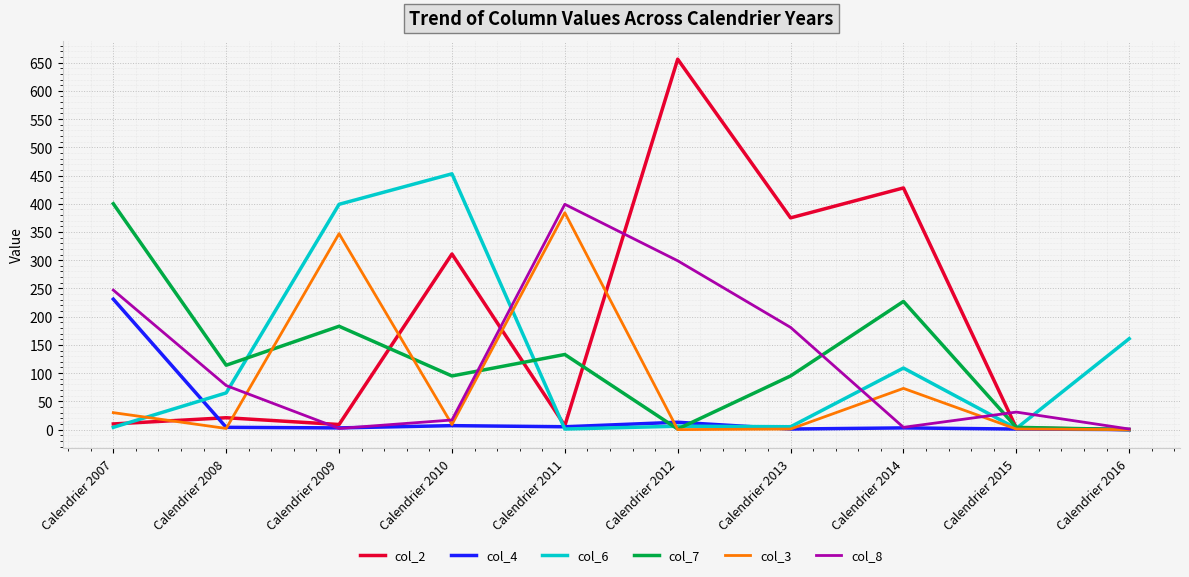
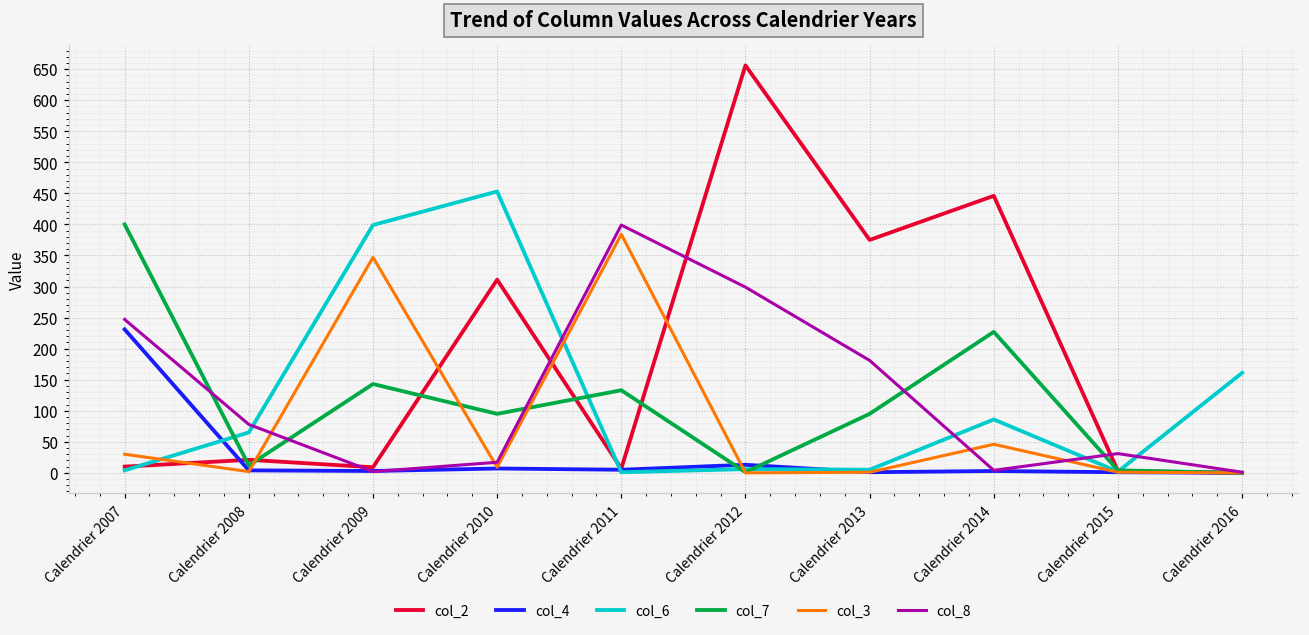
col_7, Calendrier 2008: 110 -> 10
col_7, Calendrier 2009: 180 -> 140
col_2, Calendrier 2014: 430 -> 450
col_6, Calendrier 2014: 110 -> 90
col_3, Calendrier 2014: 70 -> 50
